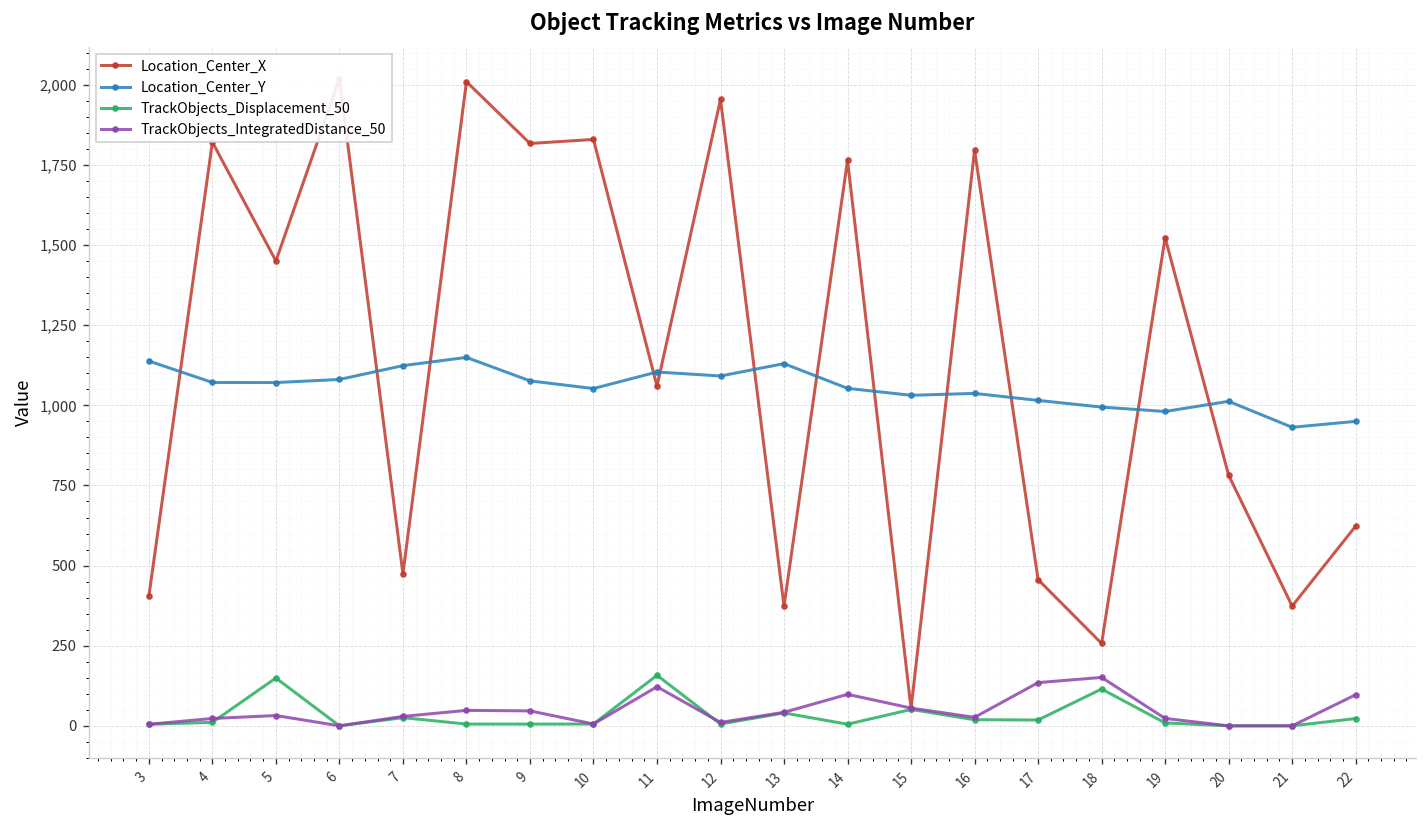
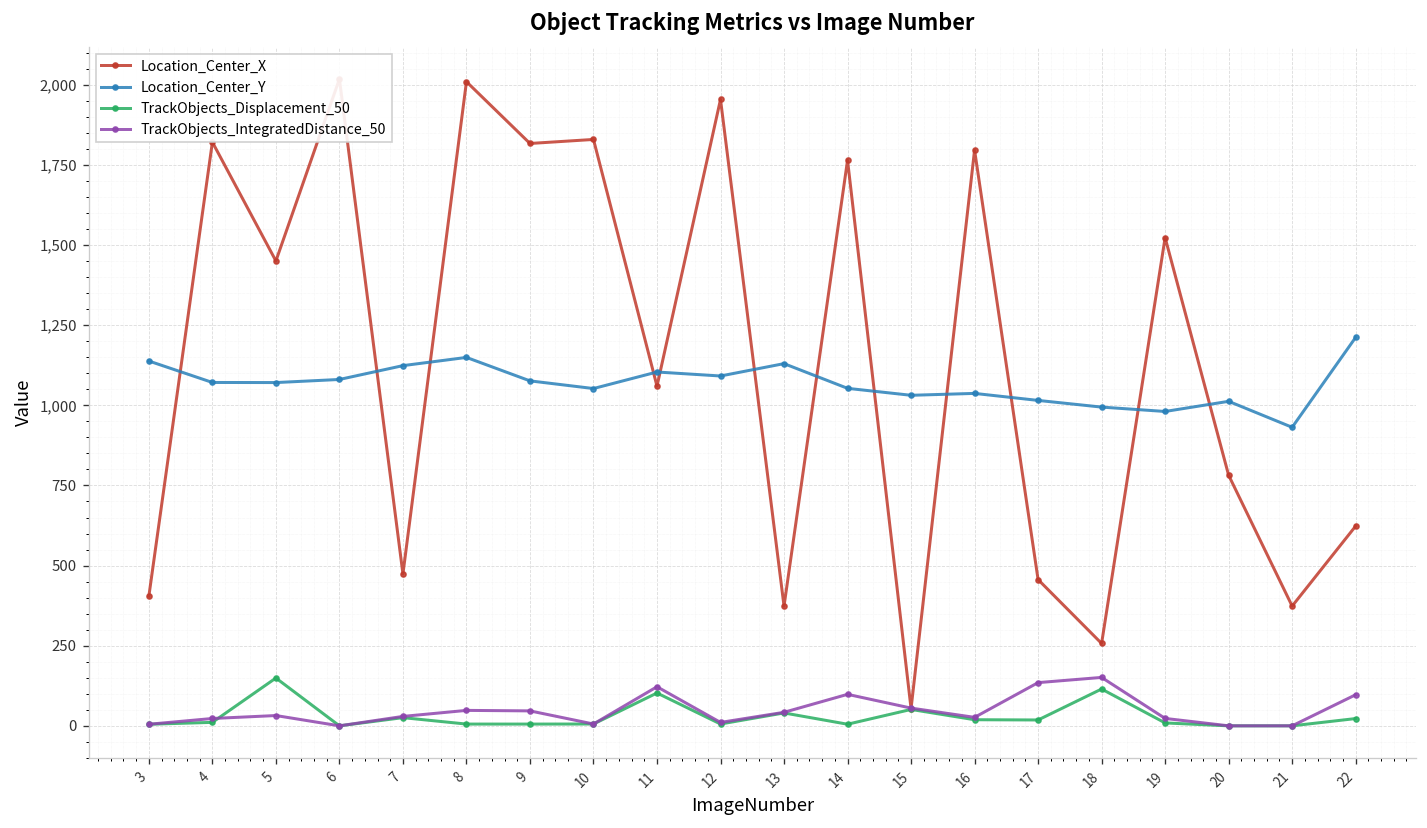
TrackObjects_Displacement_50, 11: 160 -> 100
Location_Center_Y, 22: 950 -> 1,210
